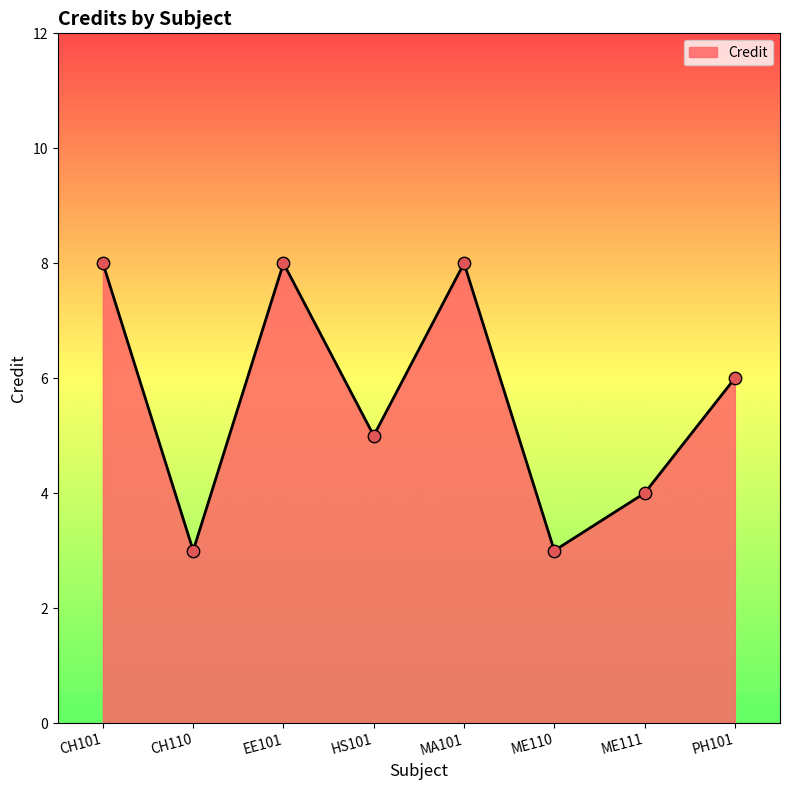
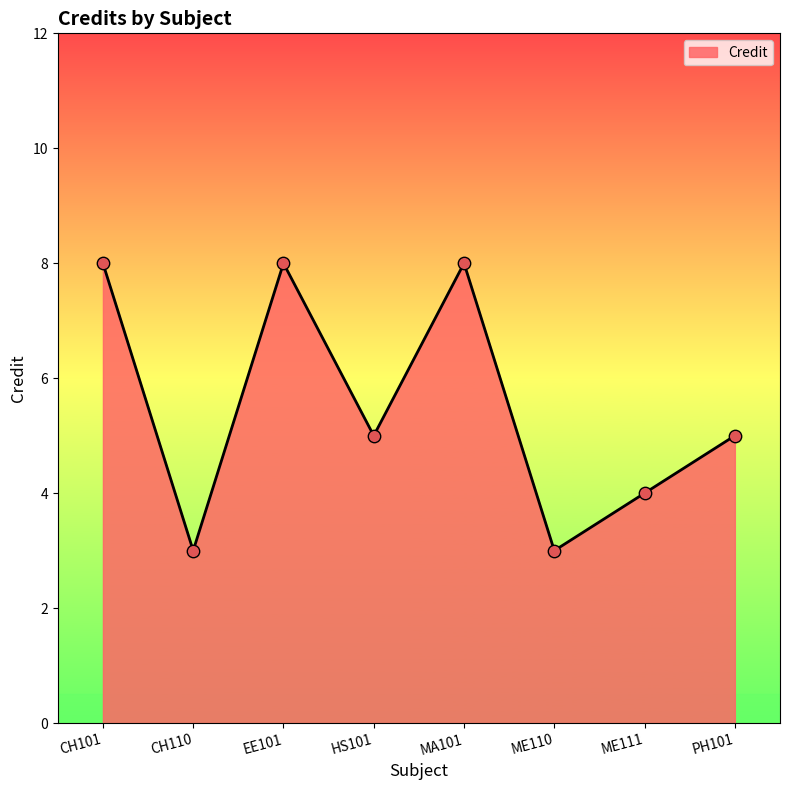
PH101: 6 -> 5
